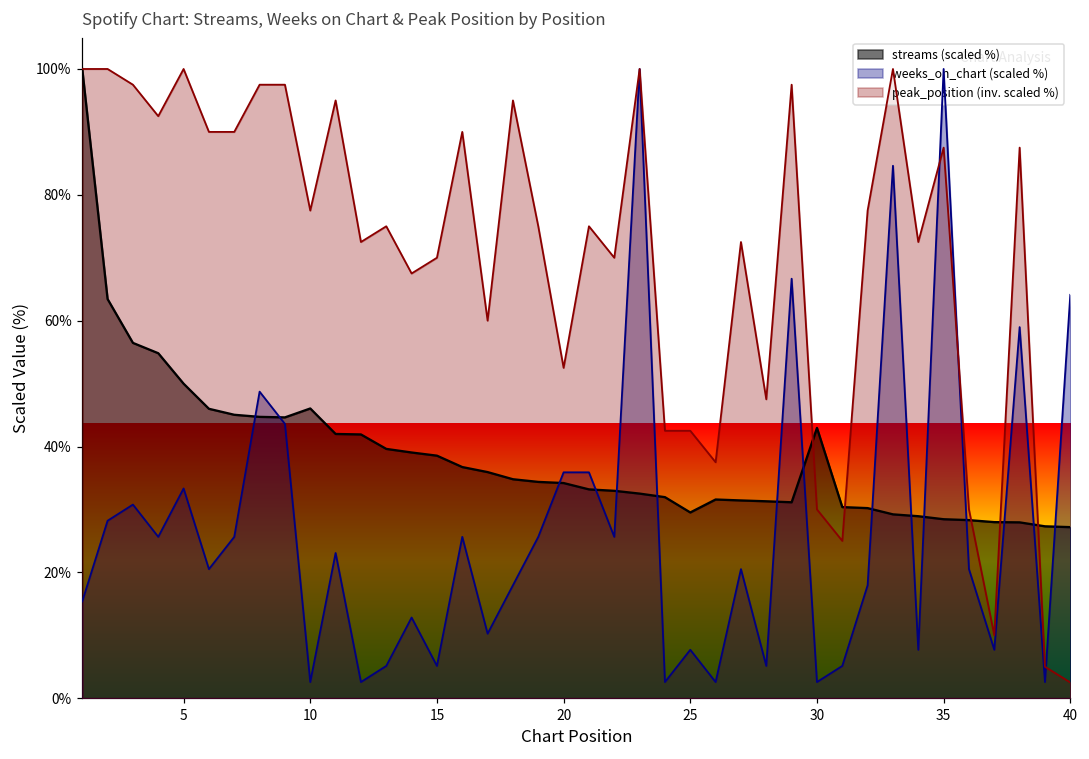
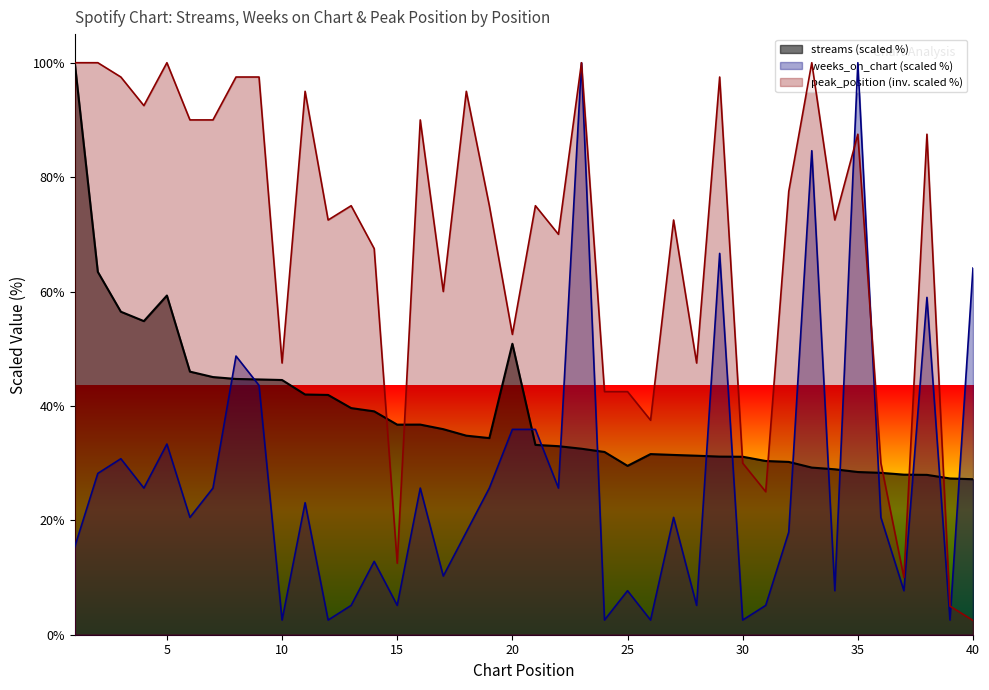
streams (scaled %), 5: 50% -> 59%
streams (scaled %), 10: 46% -> 45%
peak_position (inv. scaled %), 10: 78% -> 48%
streams (scaled %), 15: 39% -> 37%
peak_position (inv. scaled %), 15: 70% -> 13%
streams (scaled %), 20: 34% -> 51%
streams (scaled %), 30: 43% -> 31%
